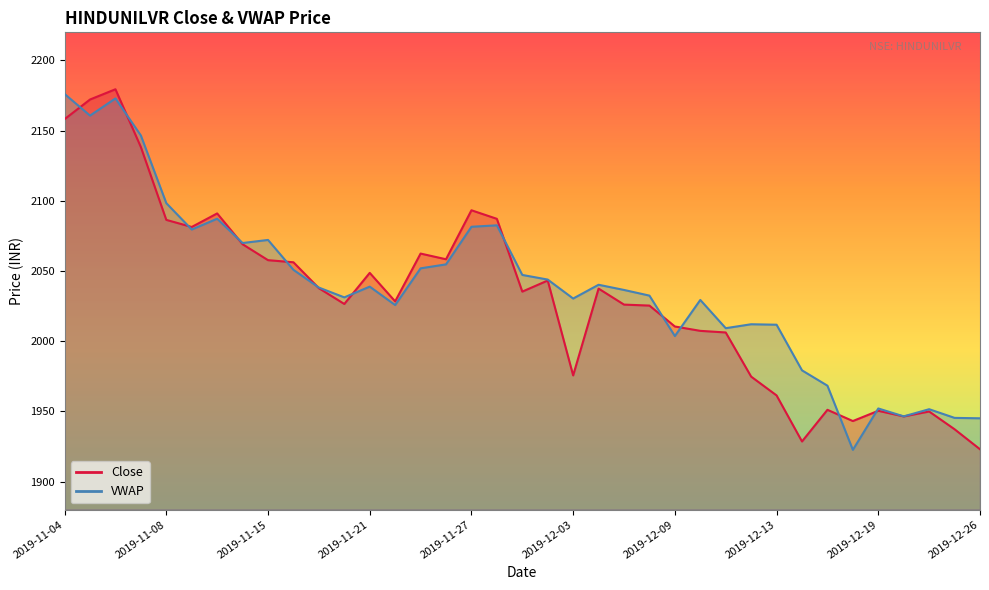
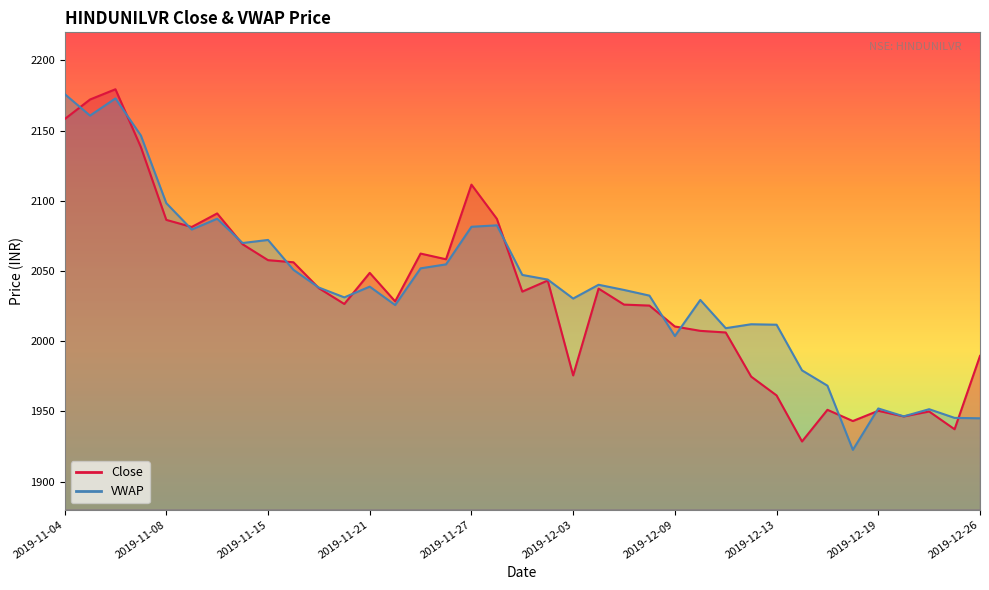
Close, 2019-11-27: 2093 -> 2112
Close, 2019-12-26: 1923 -> 1990
